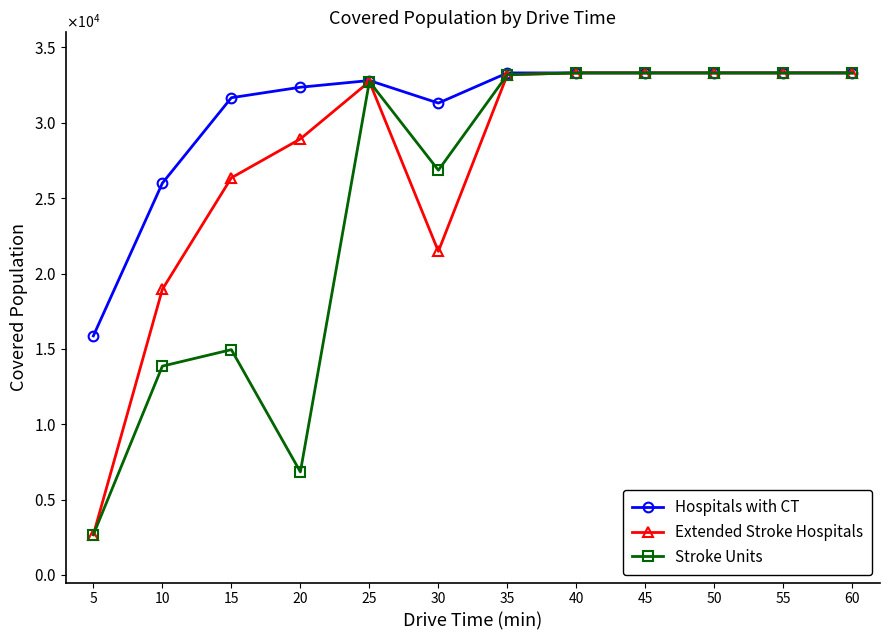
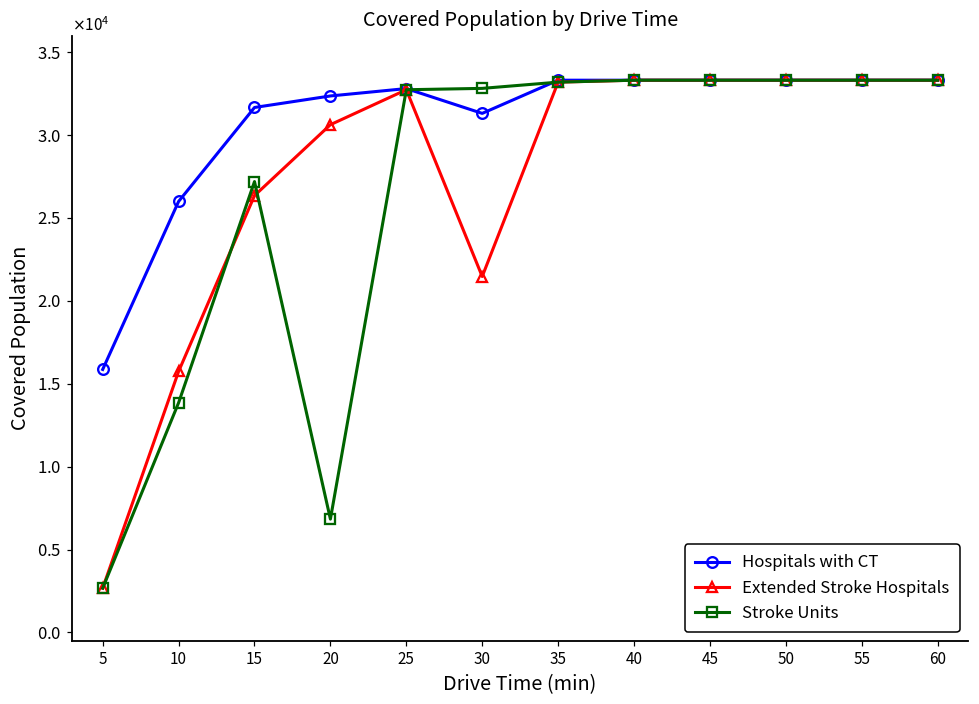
Extended Stroke Hospitals, 10: 18900 -> 15700
Stroke Units, 15: 14900 -> 27200
Extended Stroke Hospitals, 20: 28900 -> 30600
Stroke Units, 30: 26900 -> 32800
